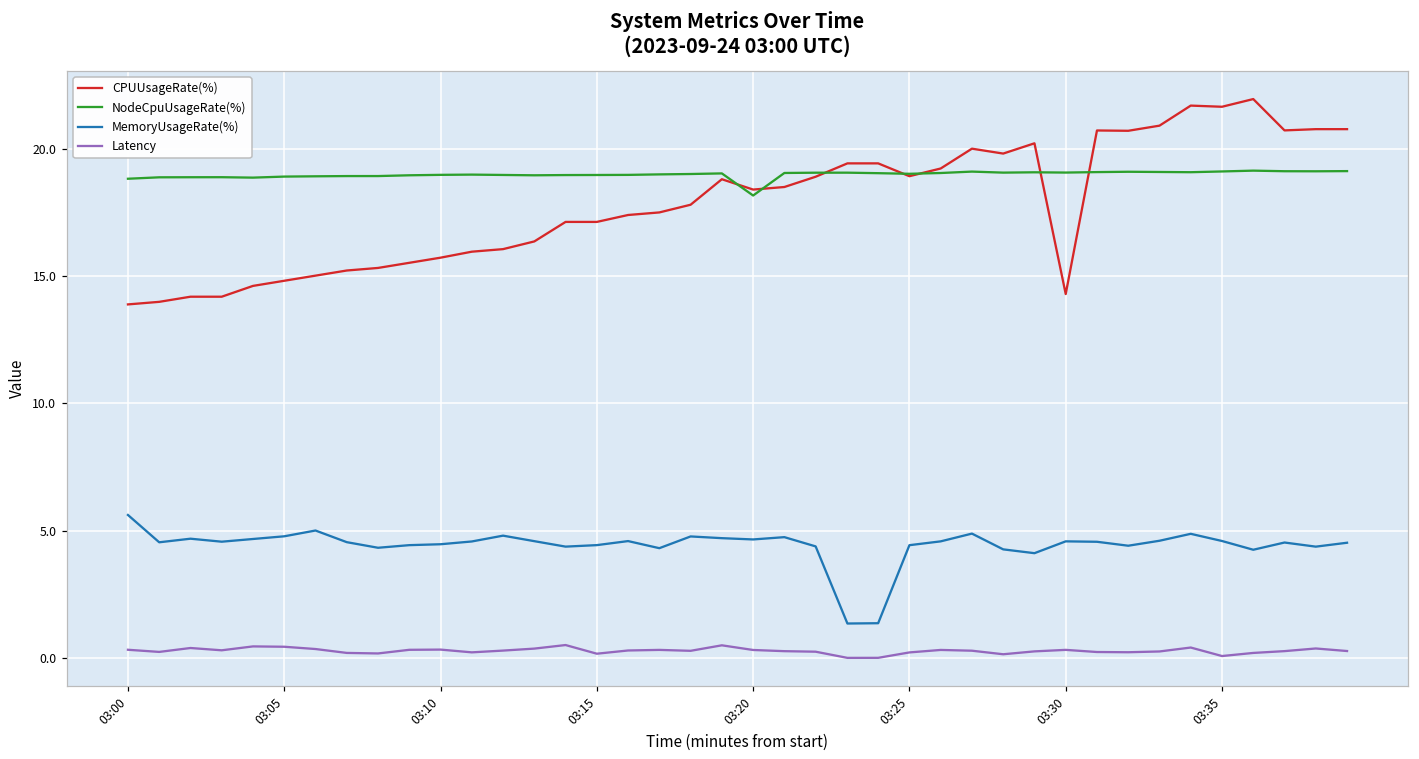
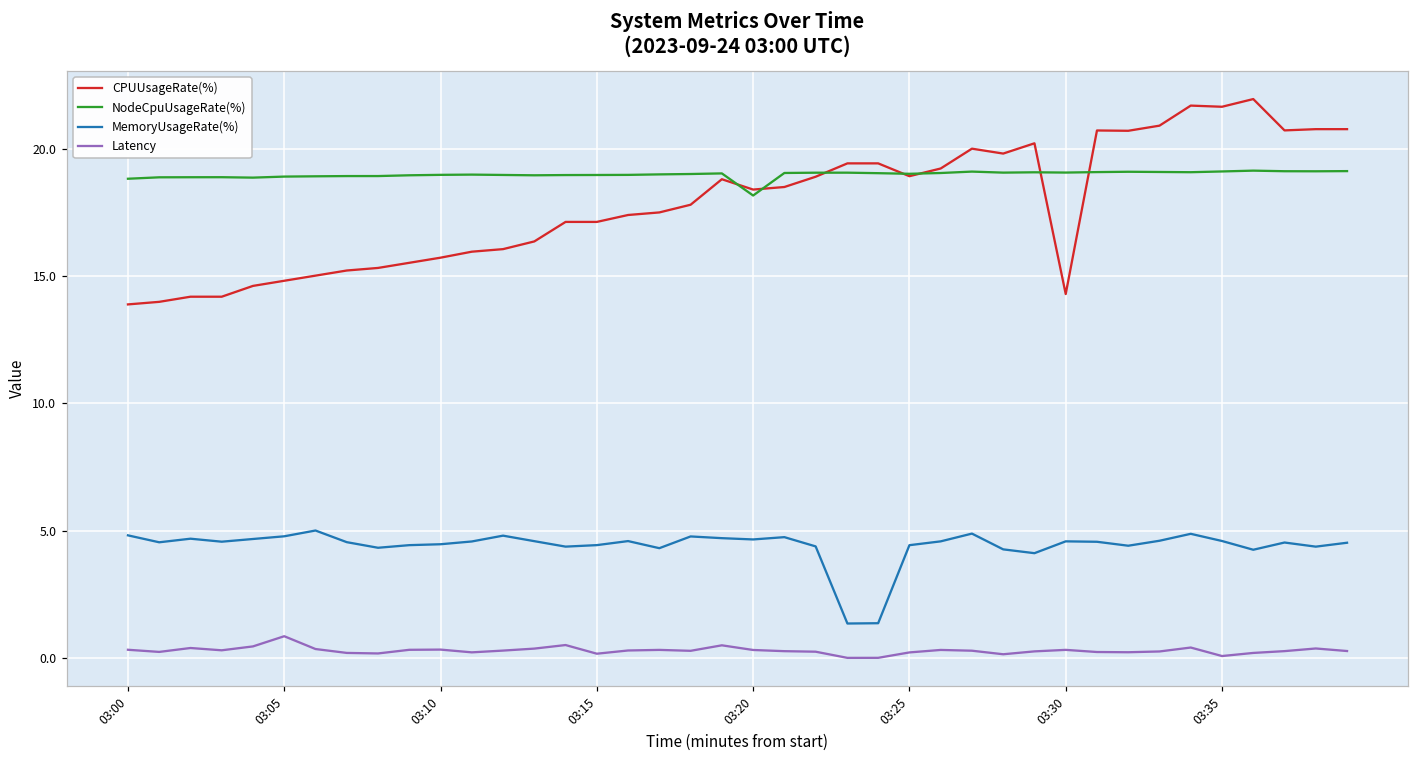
MemoryUsageRate(%), 03:00: 5.6 -> 4.8
Latency, 03:05: 0.4 -> 0.9
